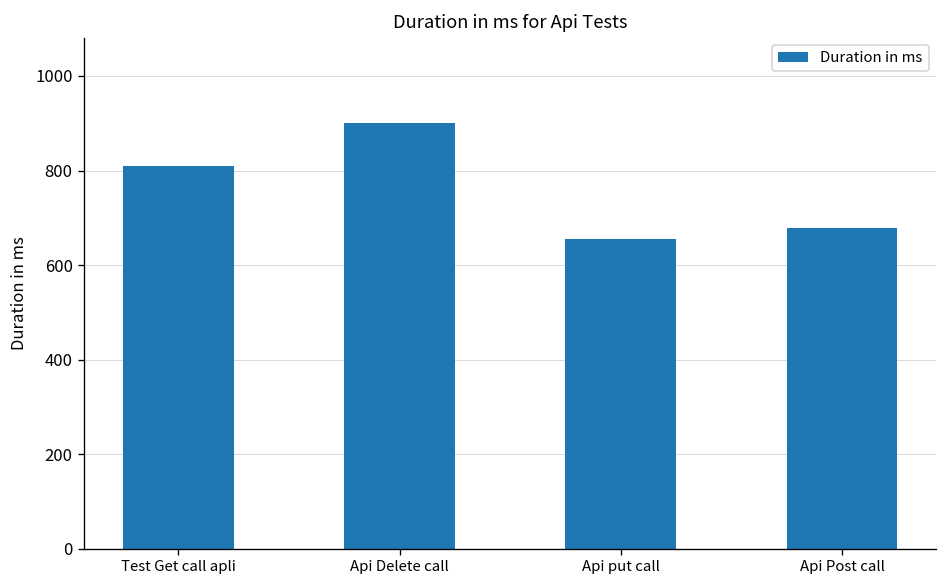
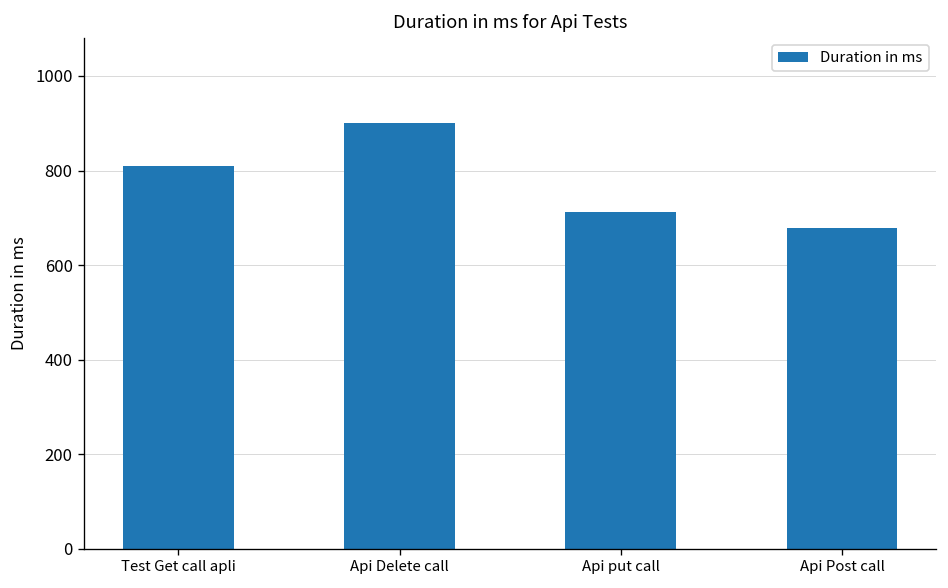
Api put call: 660 -> 710
